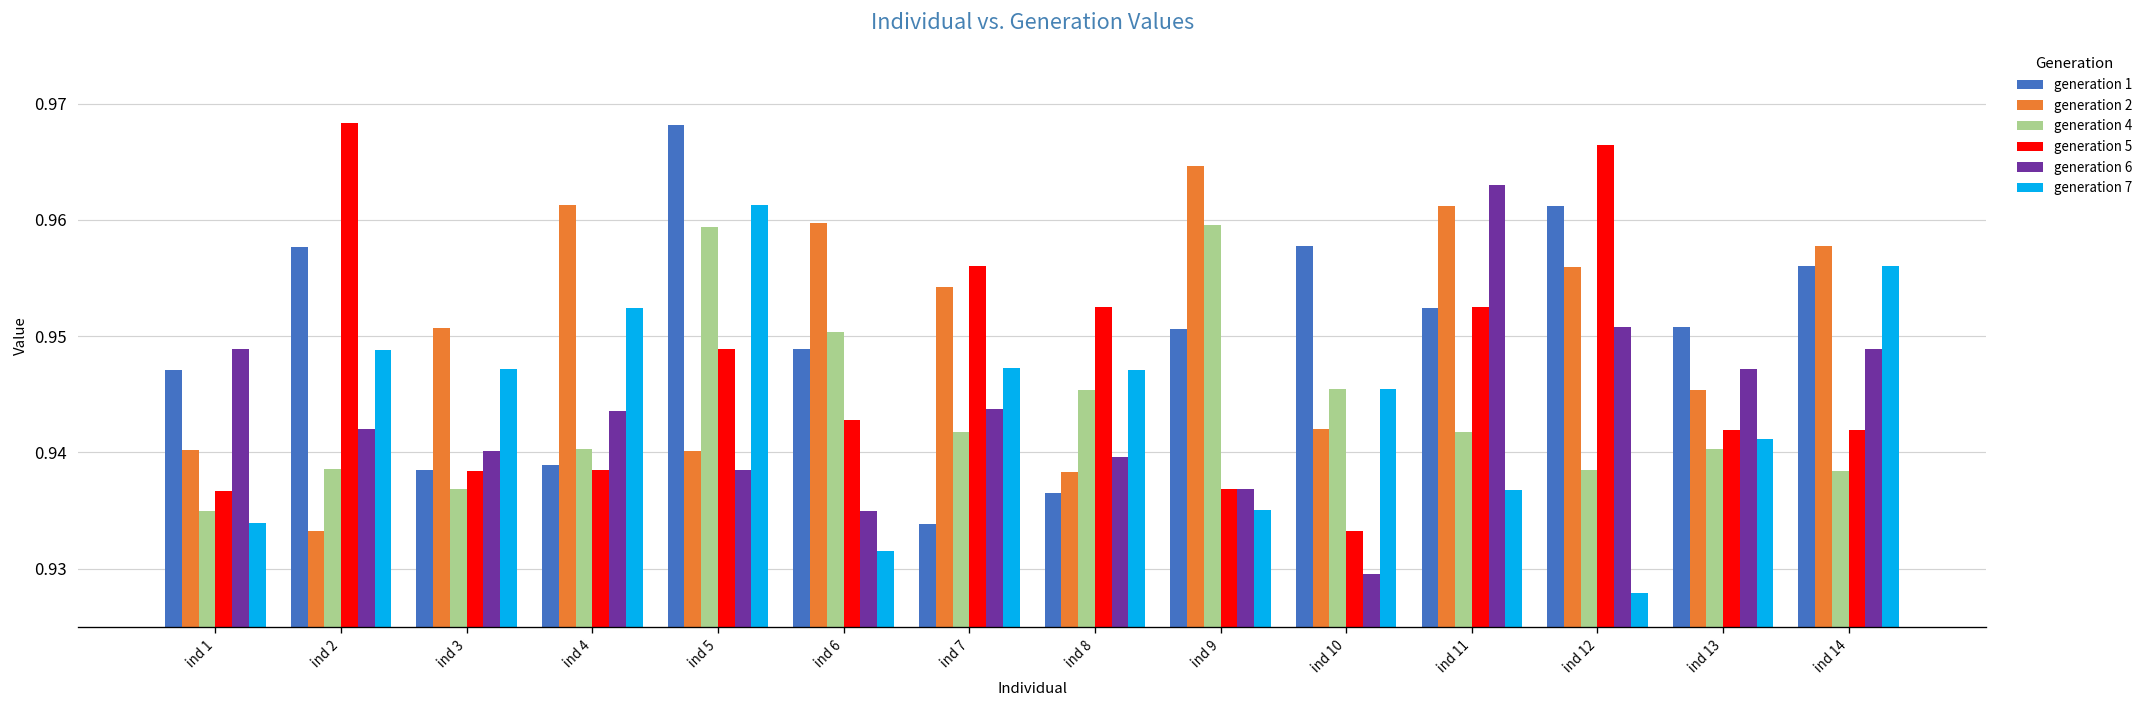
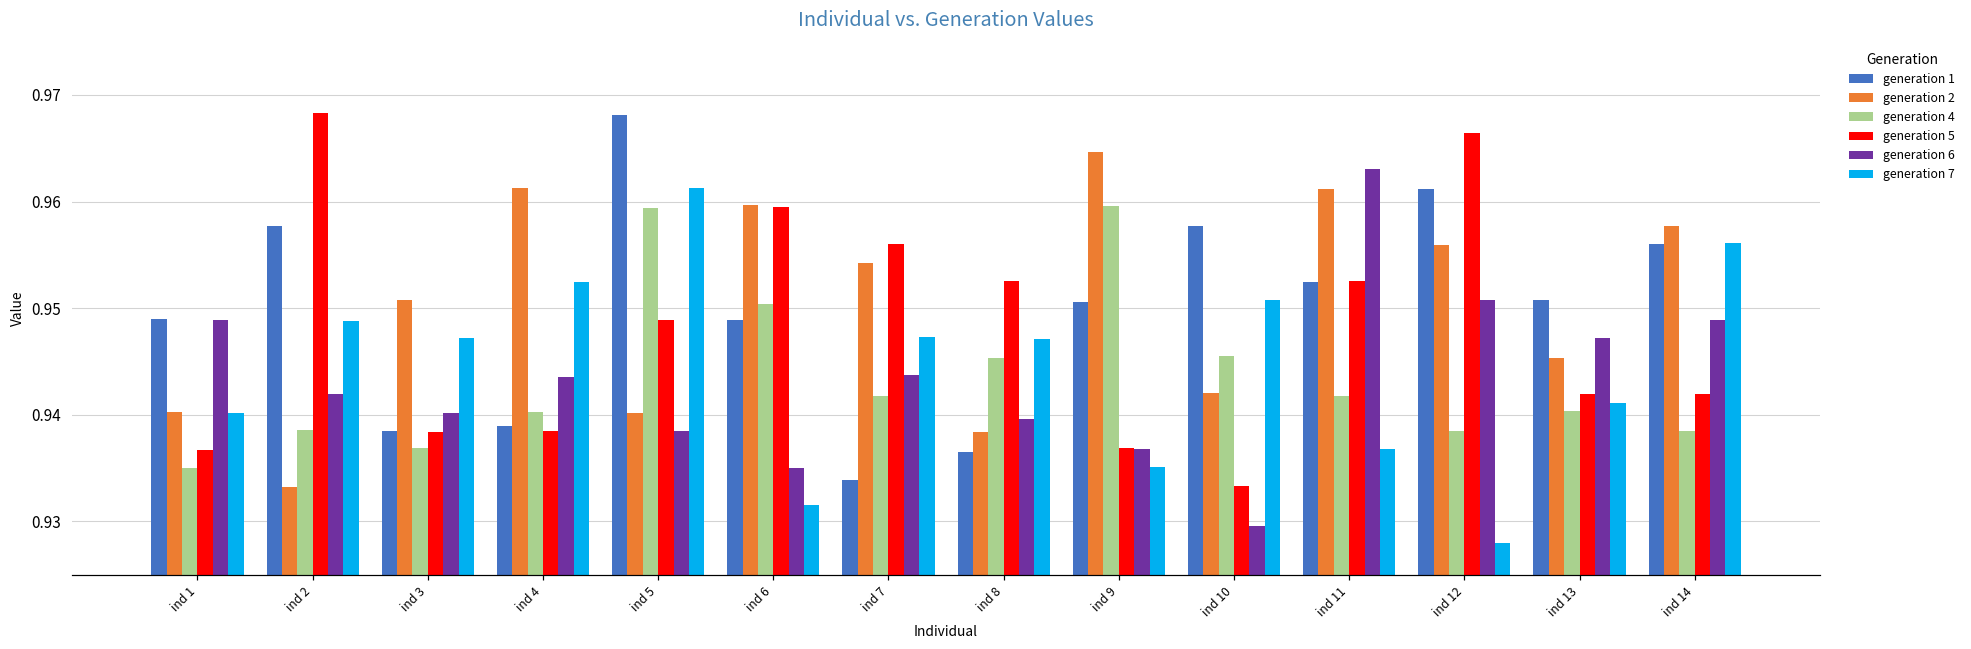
generation 1, ind 1: 0.947 -> 0.949
generation 7, ind 1: 0.934 -> 0.940
generation 5, ind 6: 0.943 -> 0.960
generation 7, ind 10: 0.945 -> 0.951
